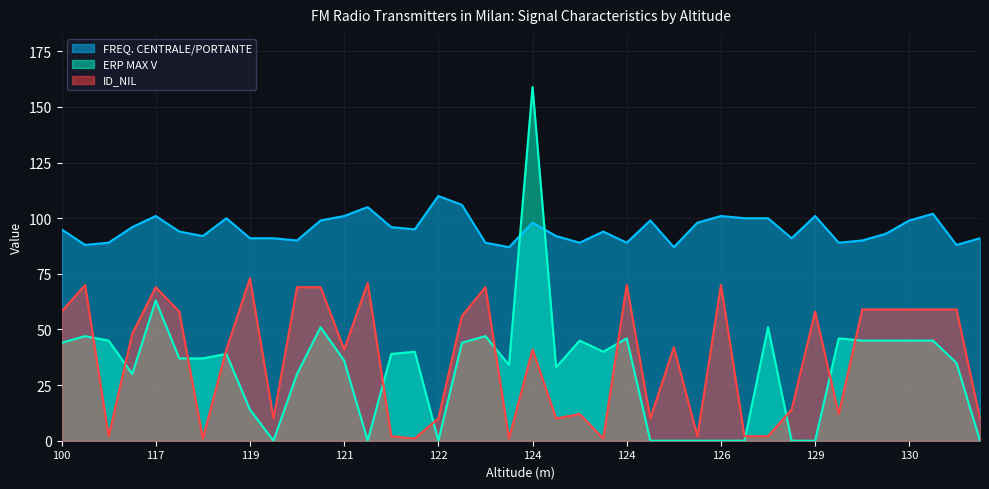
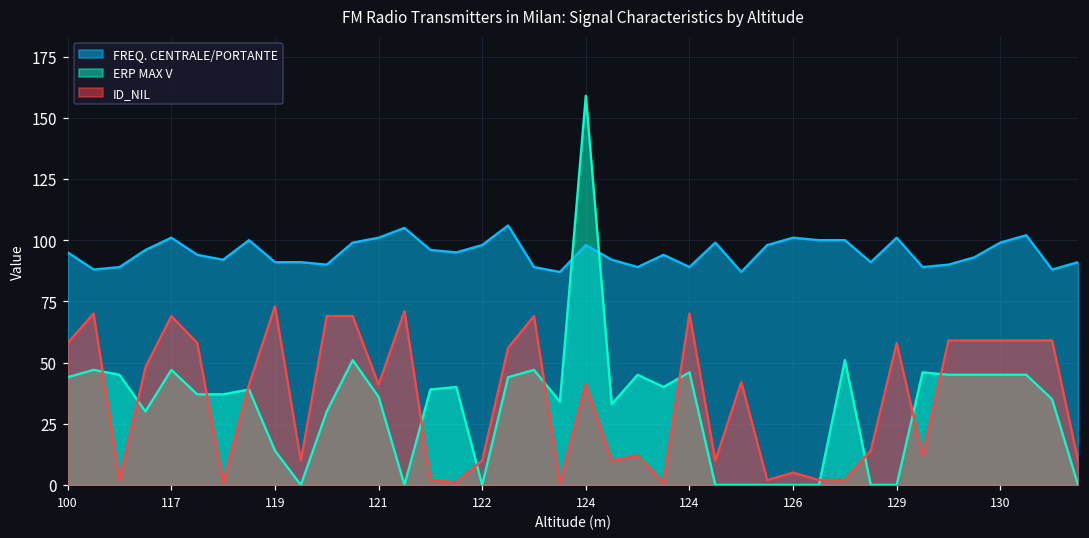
ERP MAX V, 117: 63 -> 47
FREQ. CENTRALE/PORTANTE, 122: 110 -> 98
ID_NIL, 126: 70 -> 5
